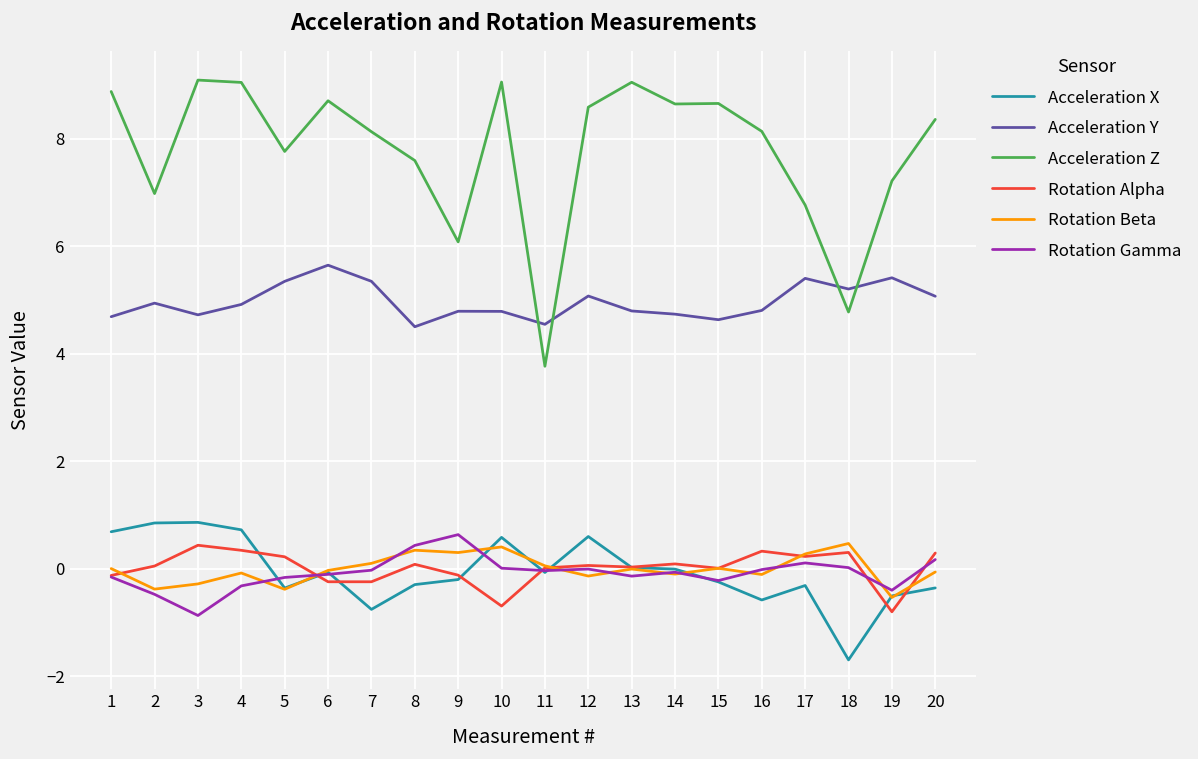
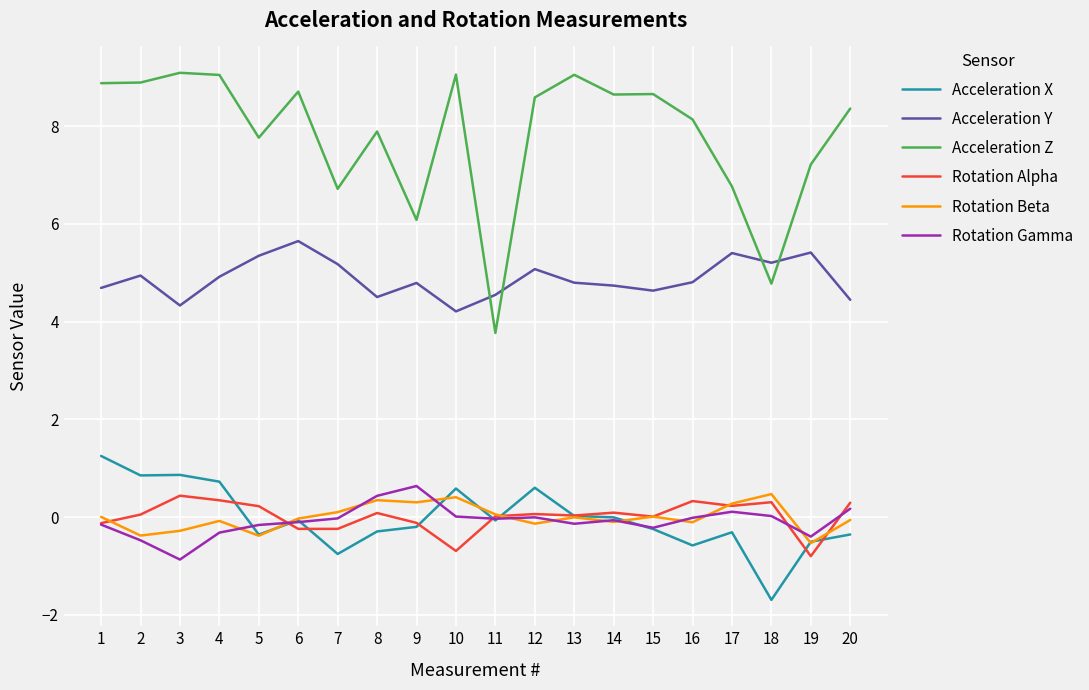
Acceleration X, 1: 0.7 -> 1.3
Acceleration Z, 2: 7.0 -> 8.9
Acceleration Y, 3: 4.7 -> 4.3
Acceleration Y, 7: 5.4 -> 5.2
Acceleration Z, 7: 8.1 -> 6.7
Acceleration Z, 8: 7.6 -> 7.9
Acceleration Y, 10: 4.8 -> 4.2
Acceleration Y, 20: 5.1 -> 4.4
